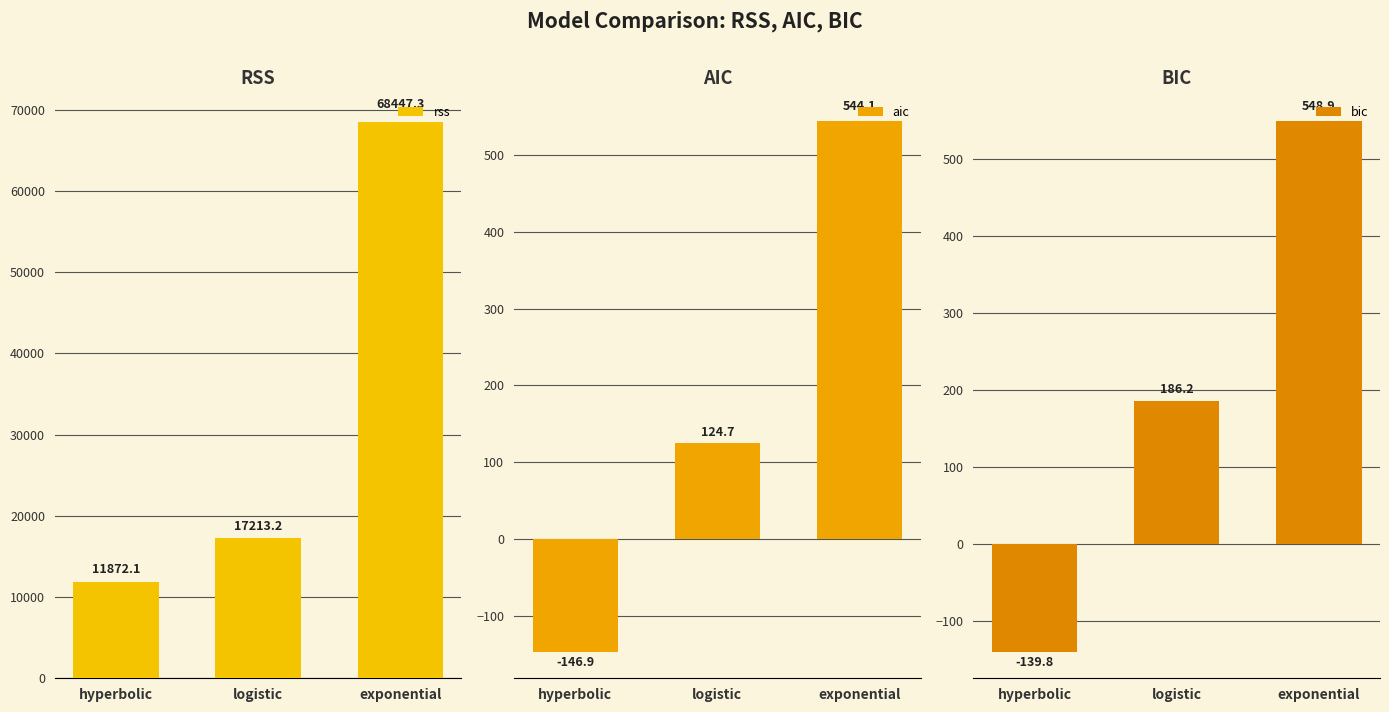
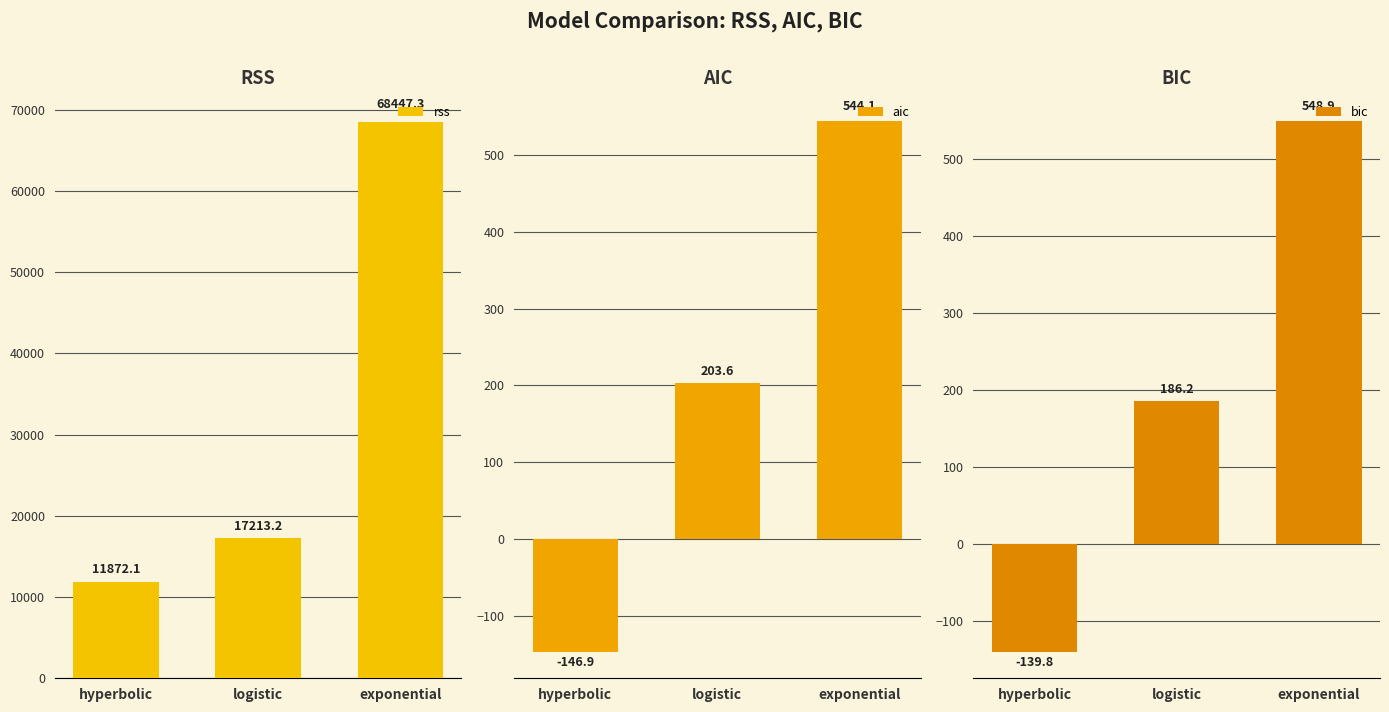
AIC, logistic: 124.7 -> 203.6
